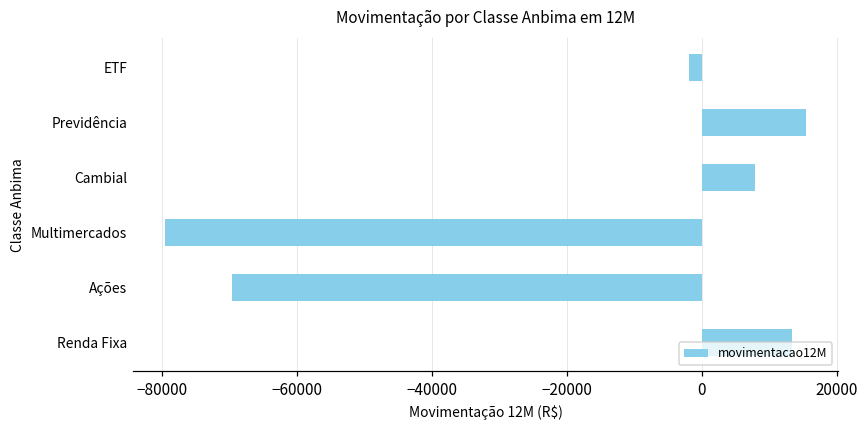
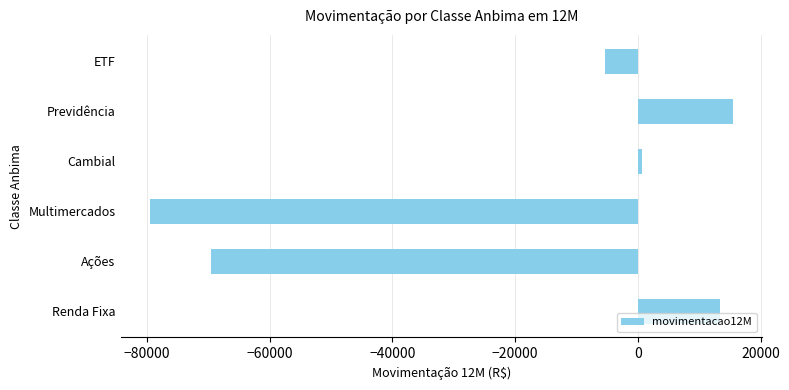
ETF: -2000 -> -5000
Cambial: 8000 -> 1000
